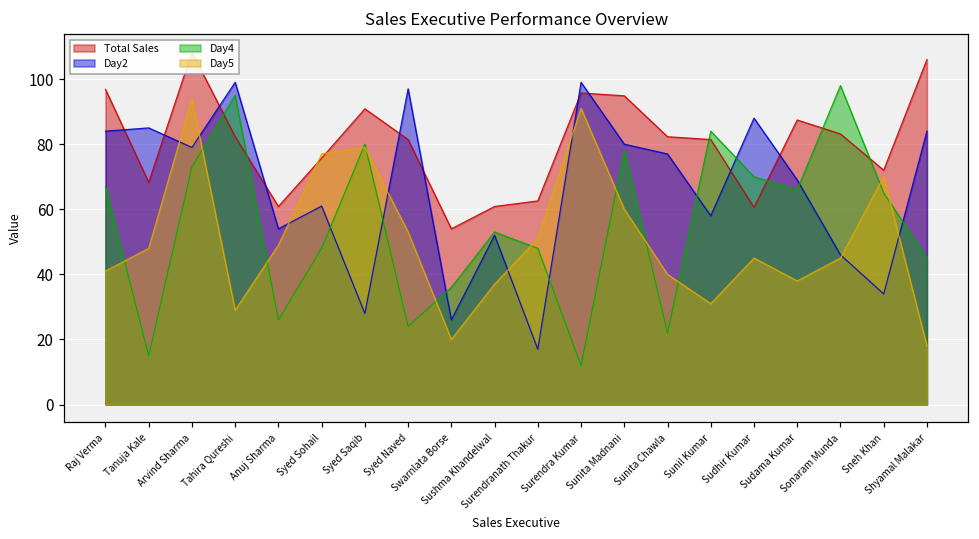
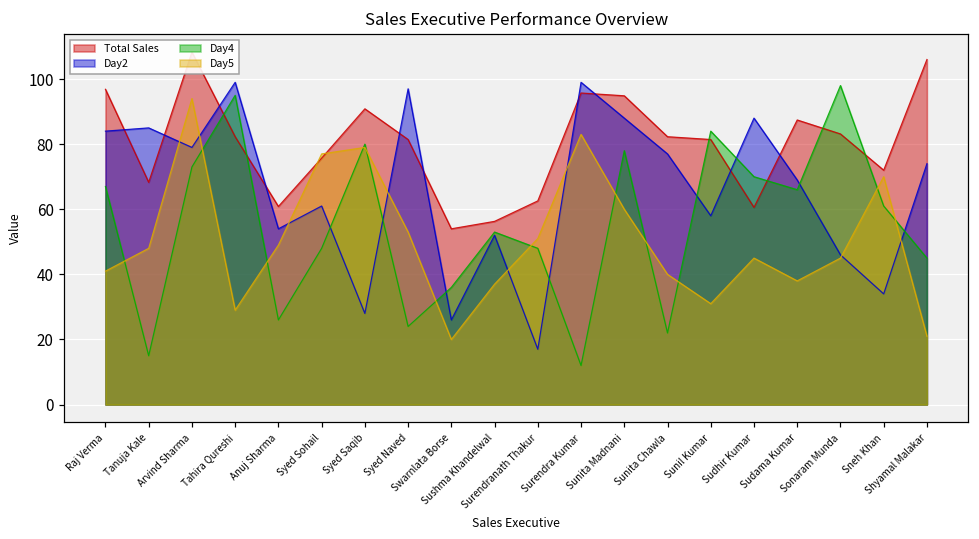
Total Sales, Sushma Khandelwal: 61 -> 56
Day5, Surendra Kumar: 91 -> 83
Day2, Sunita Madnani: 80 -> 88
Day4, Sneh Khan: 65 -> 61
Day2, Shyamal Malakar: 84 -> 74
Day5, Shyamal Malakar: 18 -> 21
